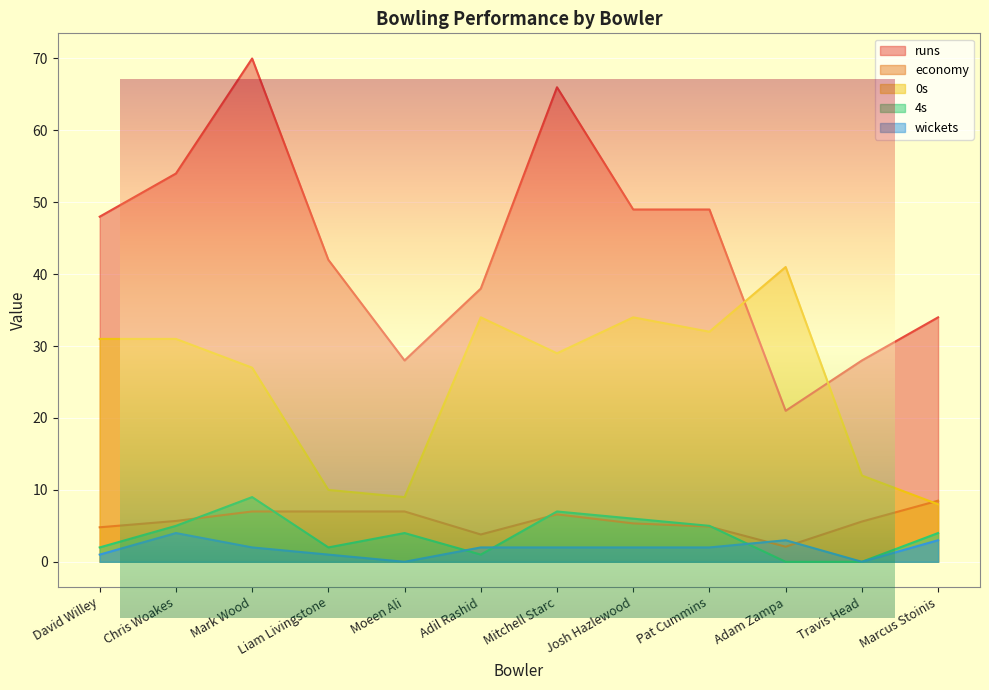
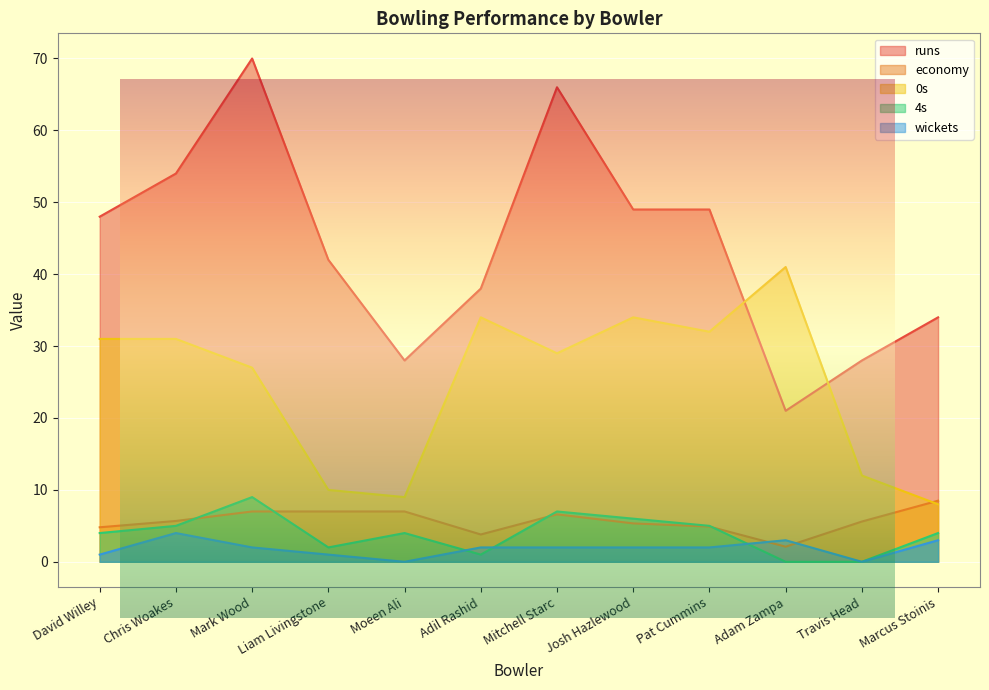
Bowling Performance by Bowler, 4s, David Willey: 2 -> 4
